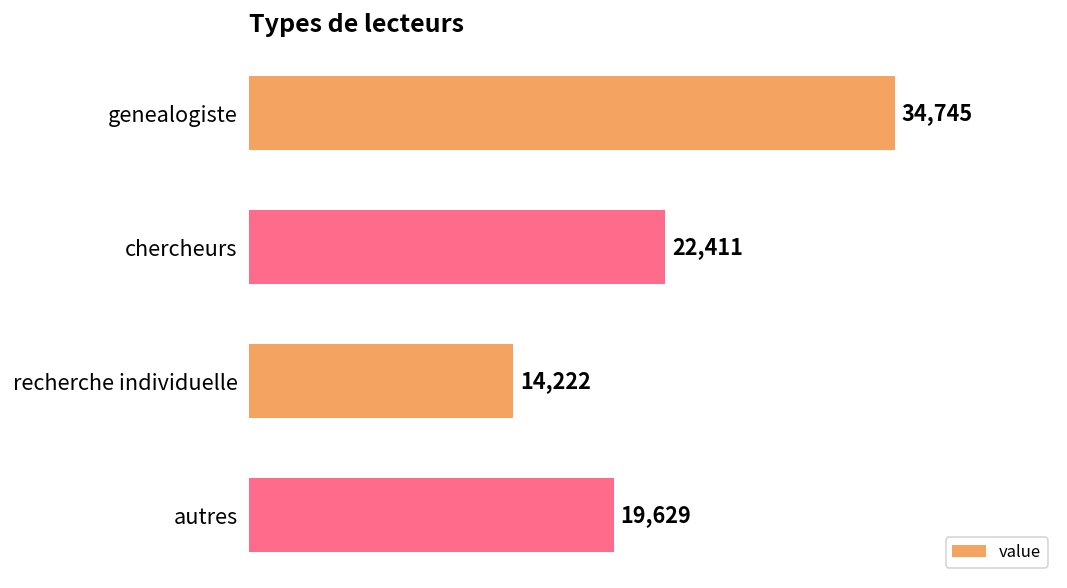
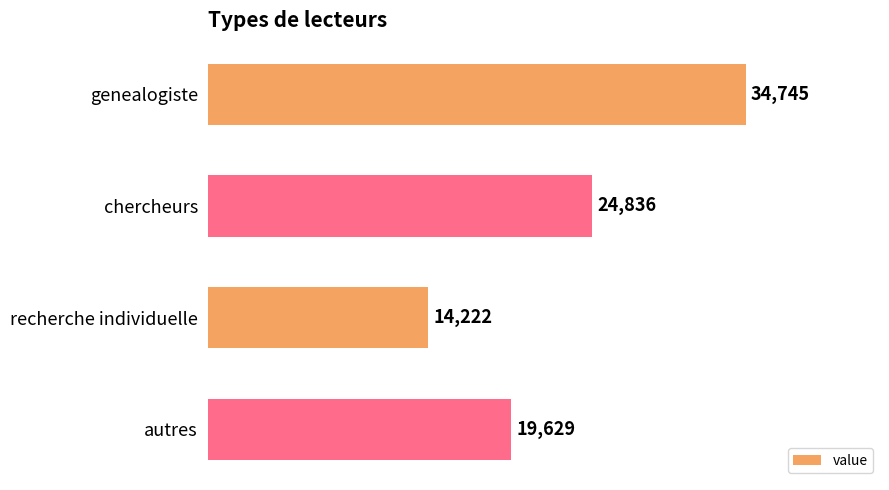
chercheurs: 22,411 -> 24,836
